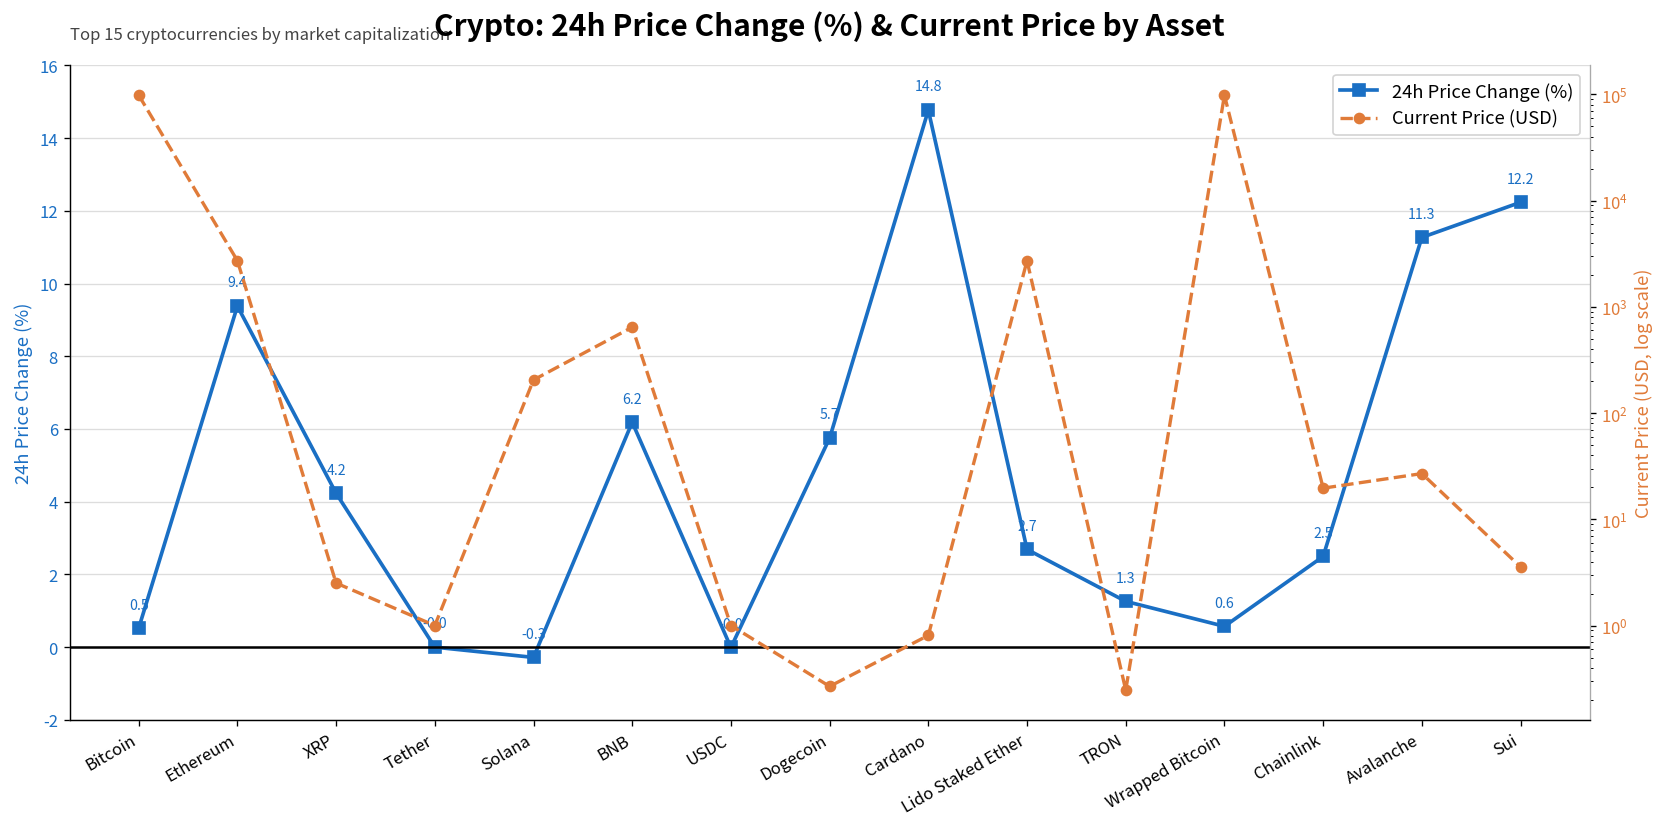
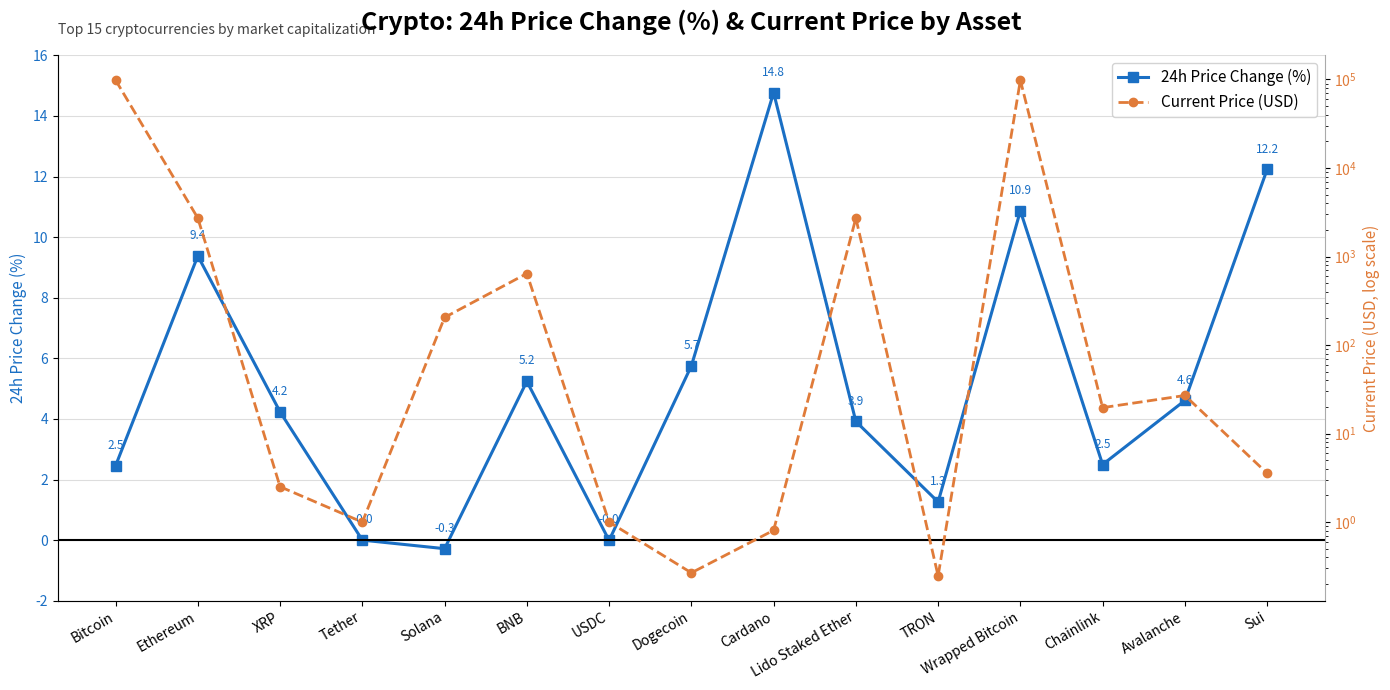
24h Price Change (%), Bitcoin: 0.5 -> 2.5
24h Price Change (%), BNB: 6.2 -> 5.2
24h Price Change (%), Lido Staked Ether: 2.7 -> 3.9
24h Price Change (%), Wrapped Bitcoin: 0.6 -> 10.9
24h Price Change (%), Avalanche: 11.3 -> 4.6
